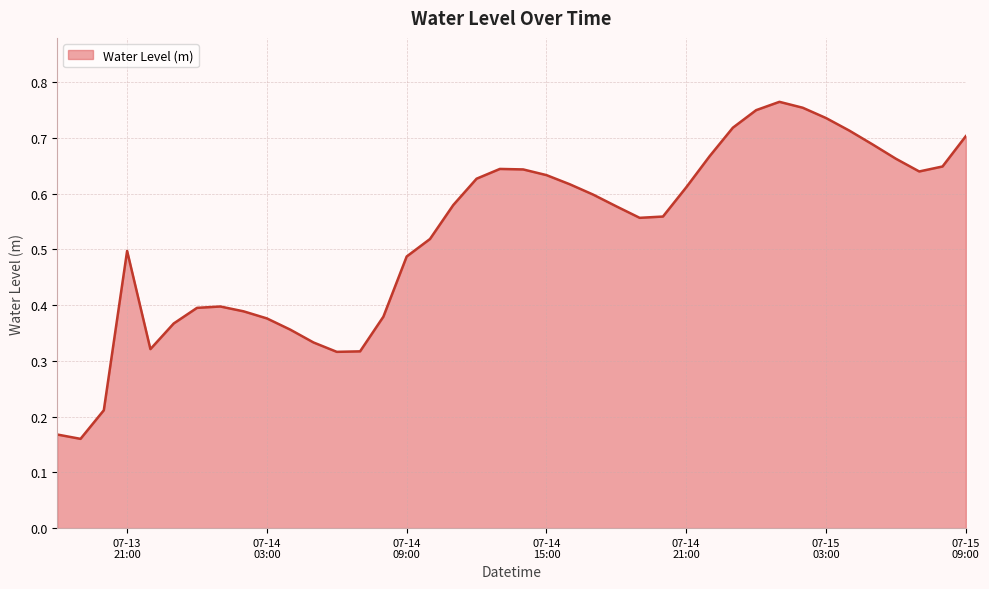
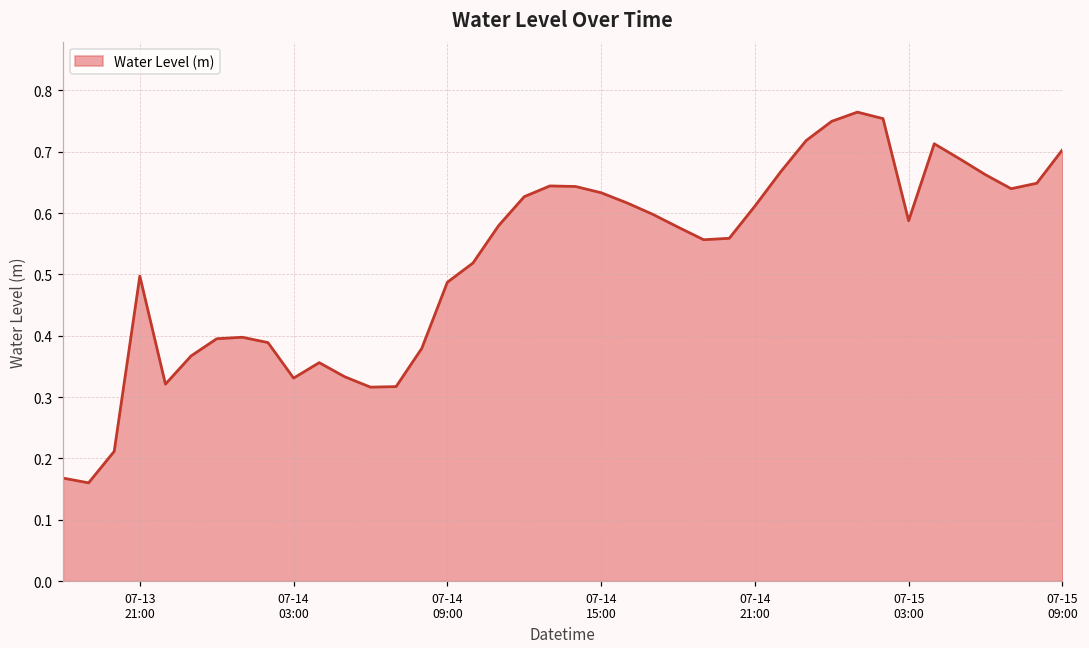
07-14 03:00: 0.38 -> 0.33
07-15 03:00: 0.74 -> 0.59
